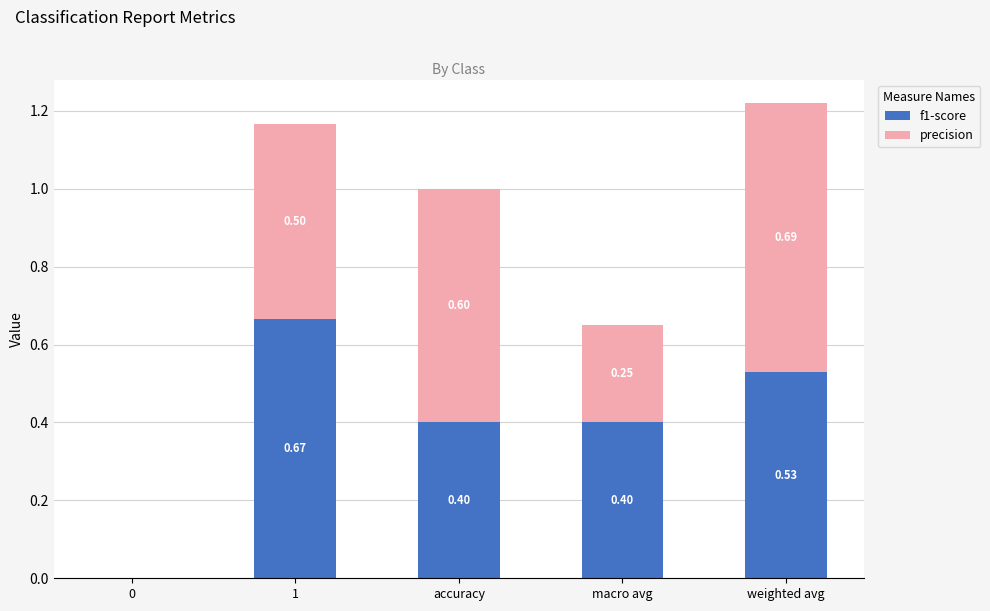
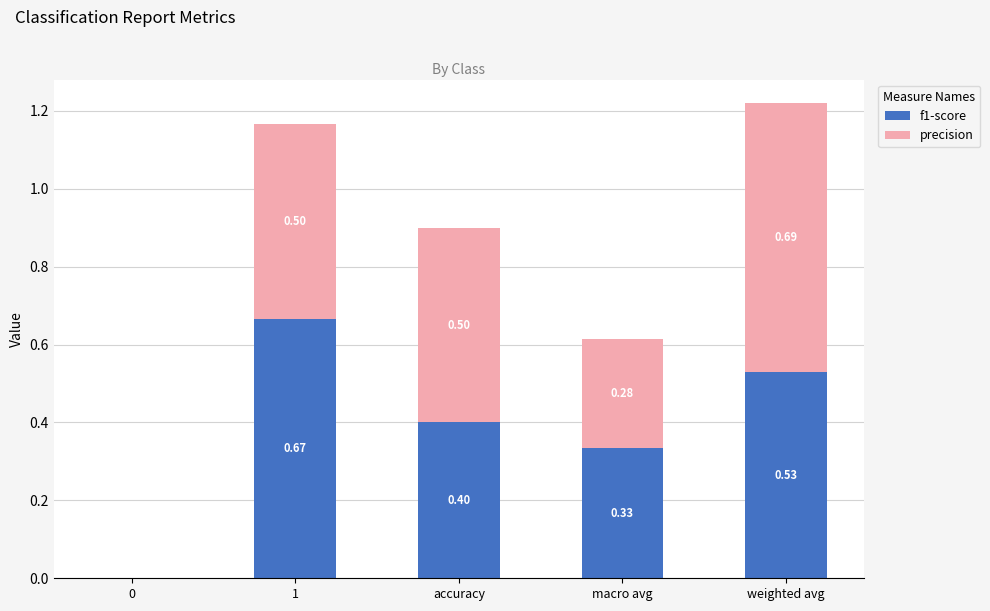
precision, accuracy: 0.60 -> 0.50
f1-score, macro avg: 0.40 -> 0.33
precision, macro avg: 0.25 -> 0.28
